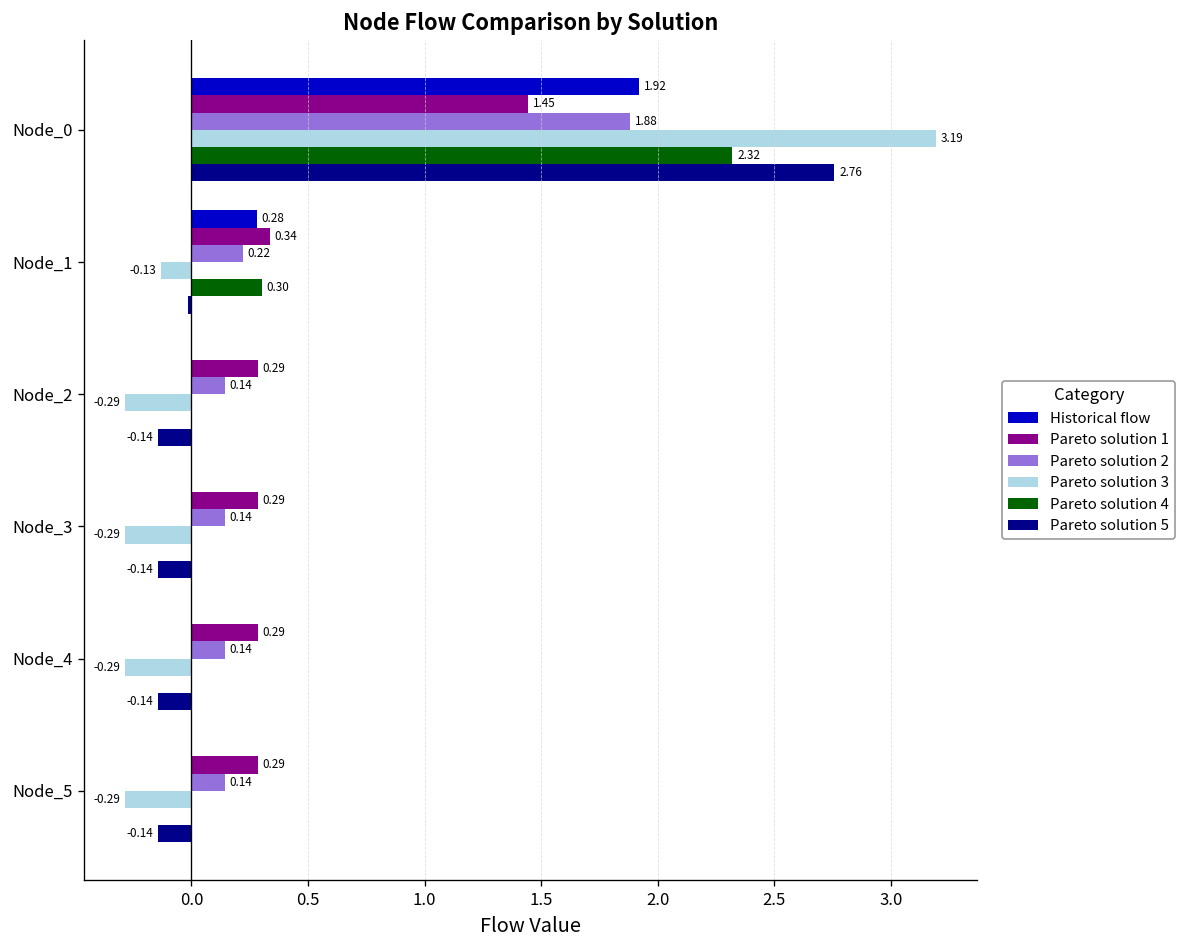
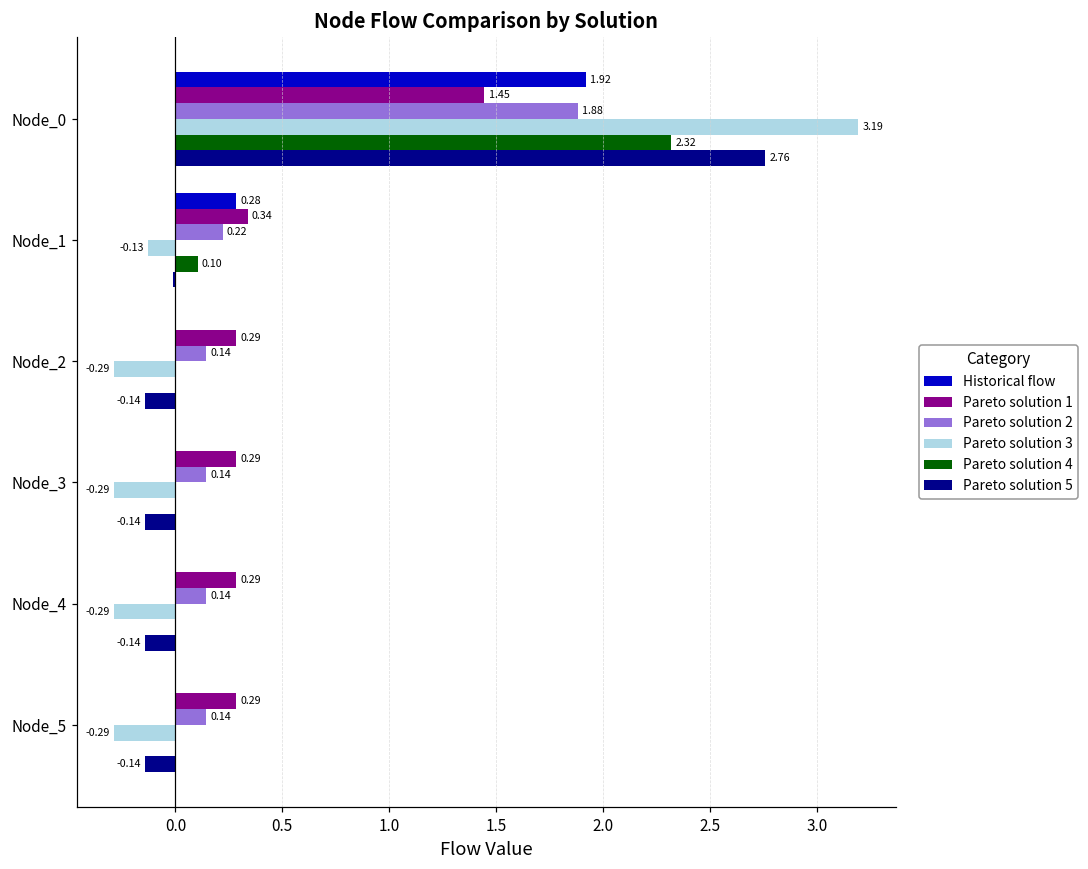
Pareto solution 4, Node_1: 0.30 -> 0.10
